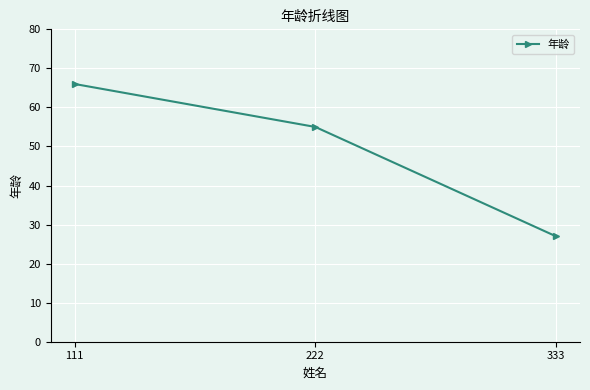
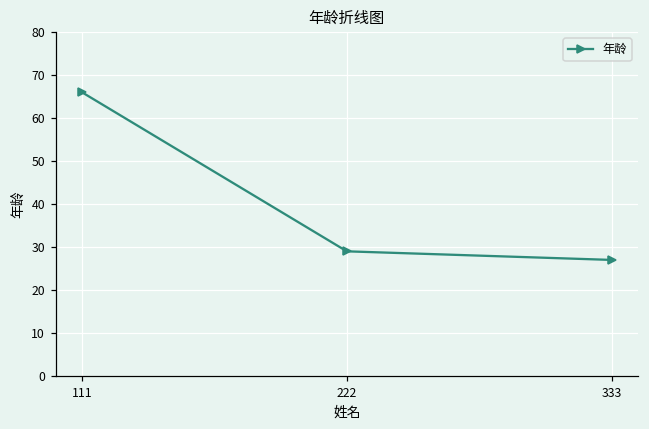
222: 55 -> 29
